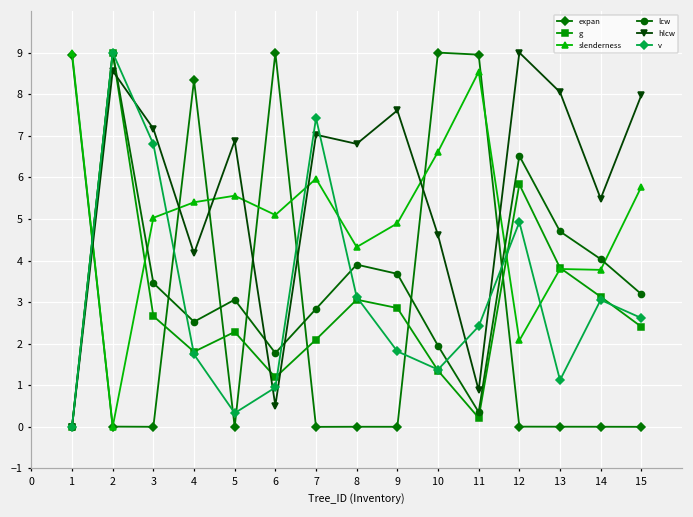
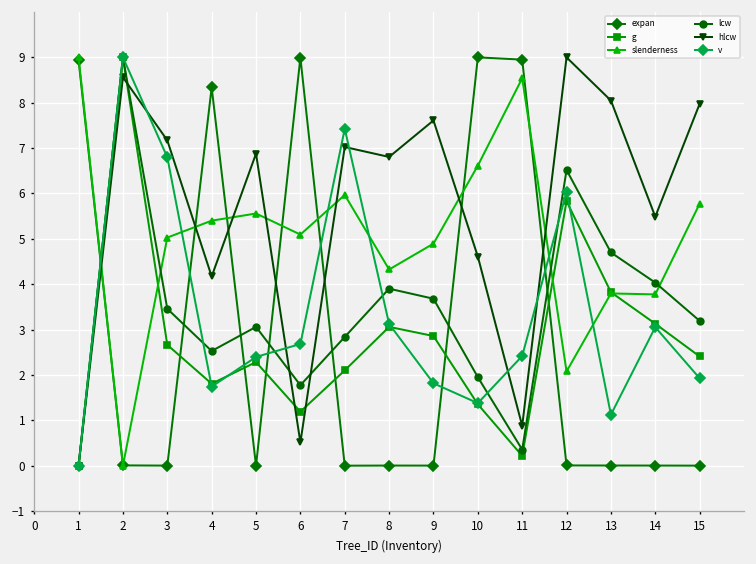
v, 5: 0.3 -> 2.4
v, 6: 0.9 -> 2.7
v, 12: 4.9 -> 6.0
v, 15: 2.6 -> 1.9
